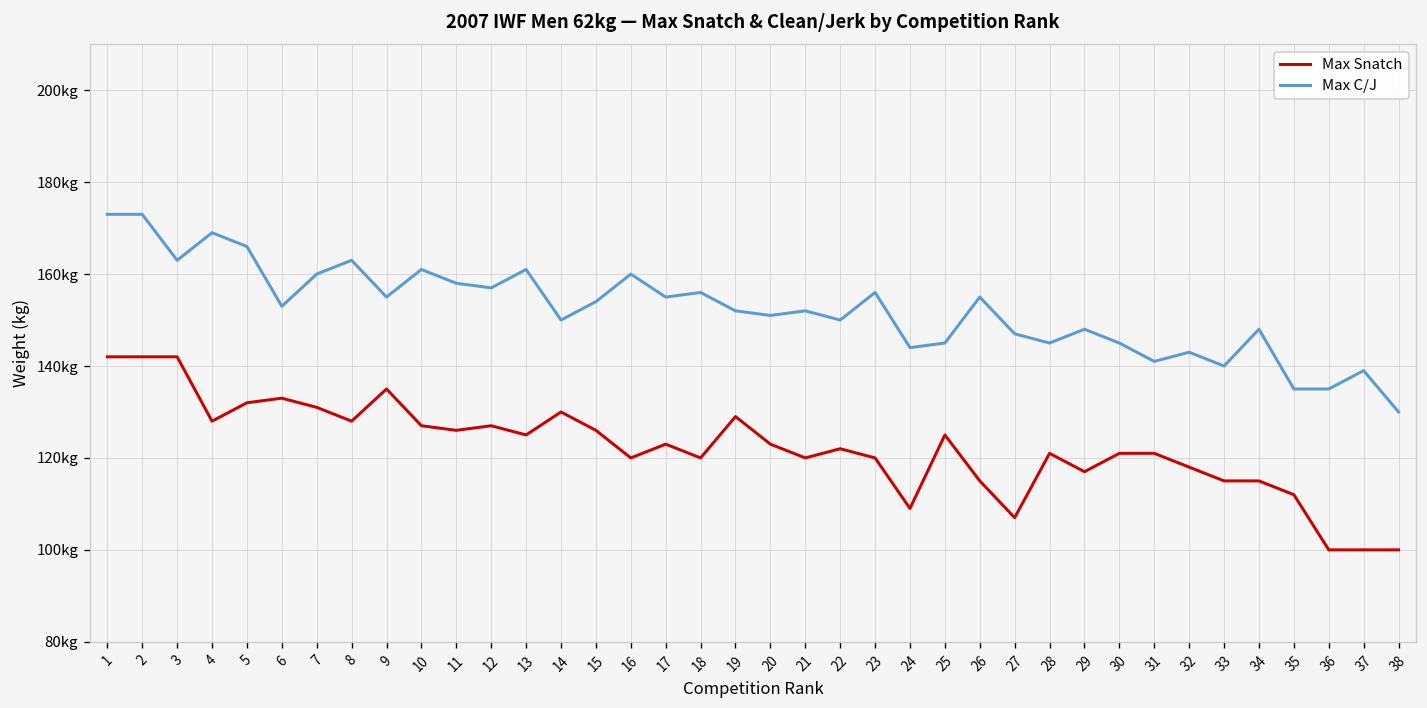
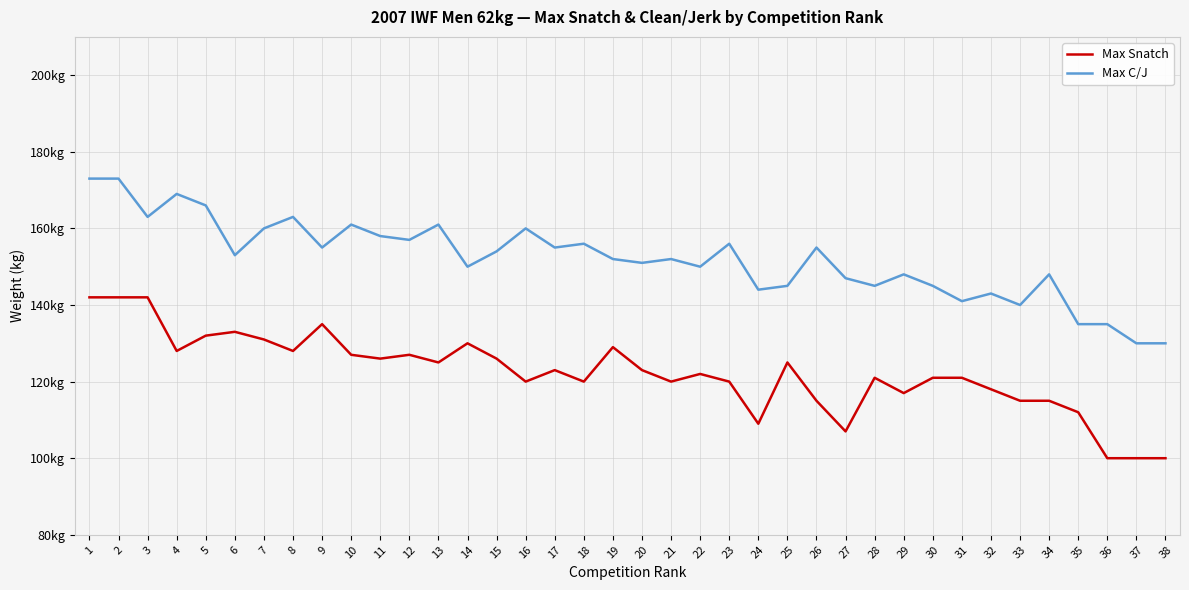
Max C/J, 37: 139kg -> 130kg
